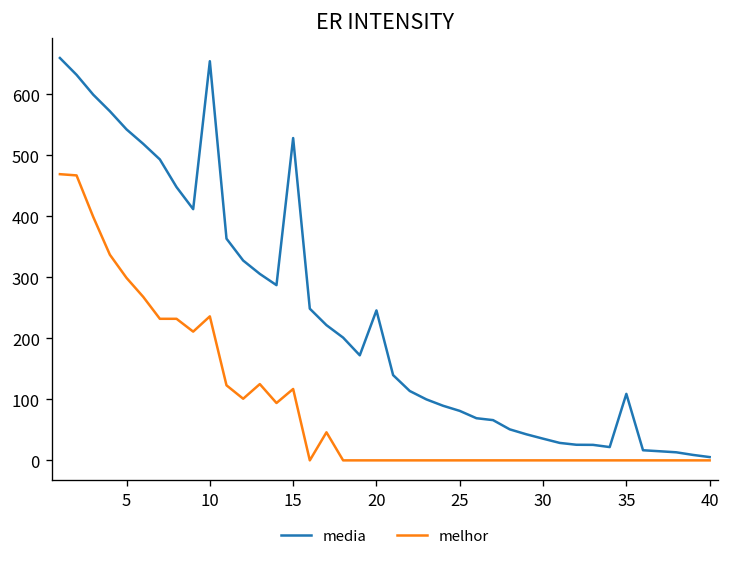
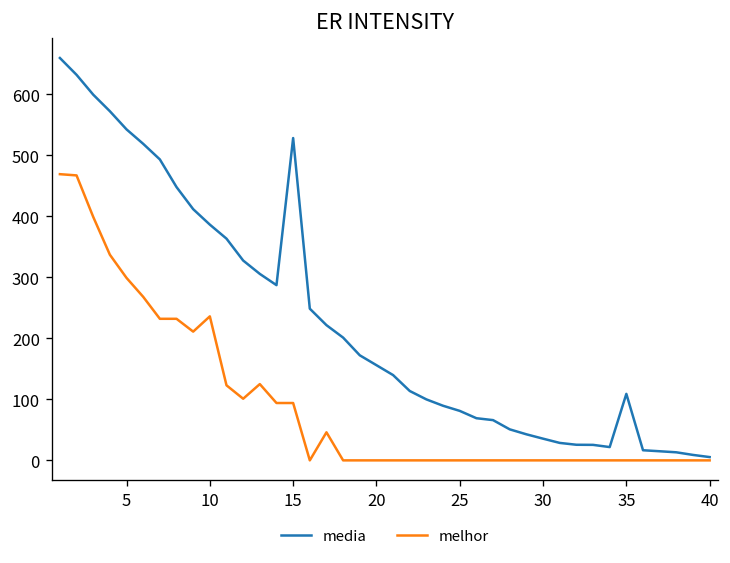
media, 10: 650 -> 390
melhor, 15: 120 -> 90
media, 20: 250 -> 160
